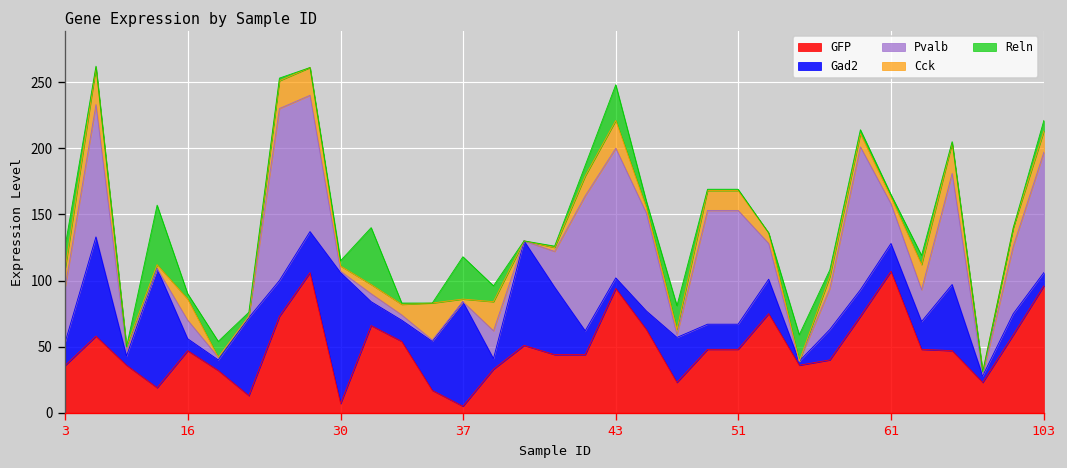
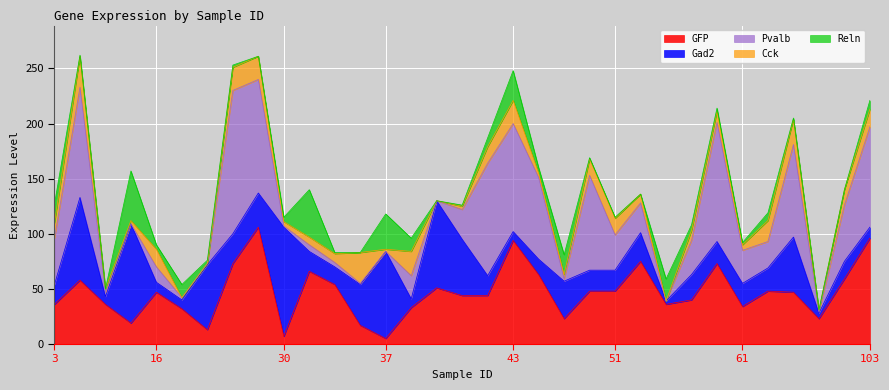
Pvalb, 51: 86 -> 32
GFP, 61: 107 -> 34
